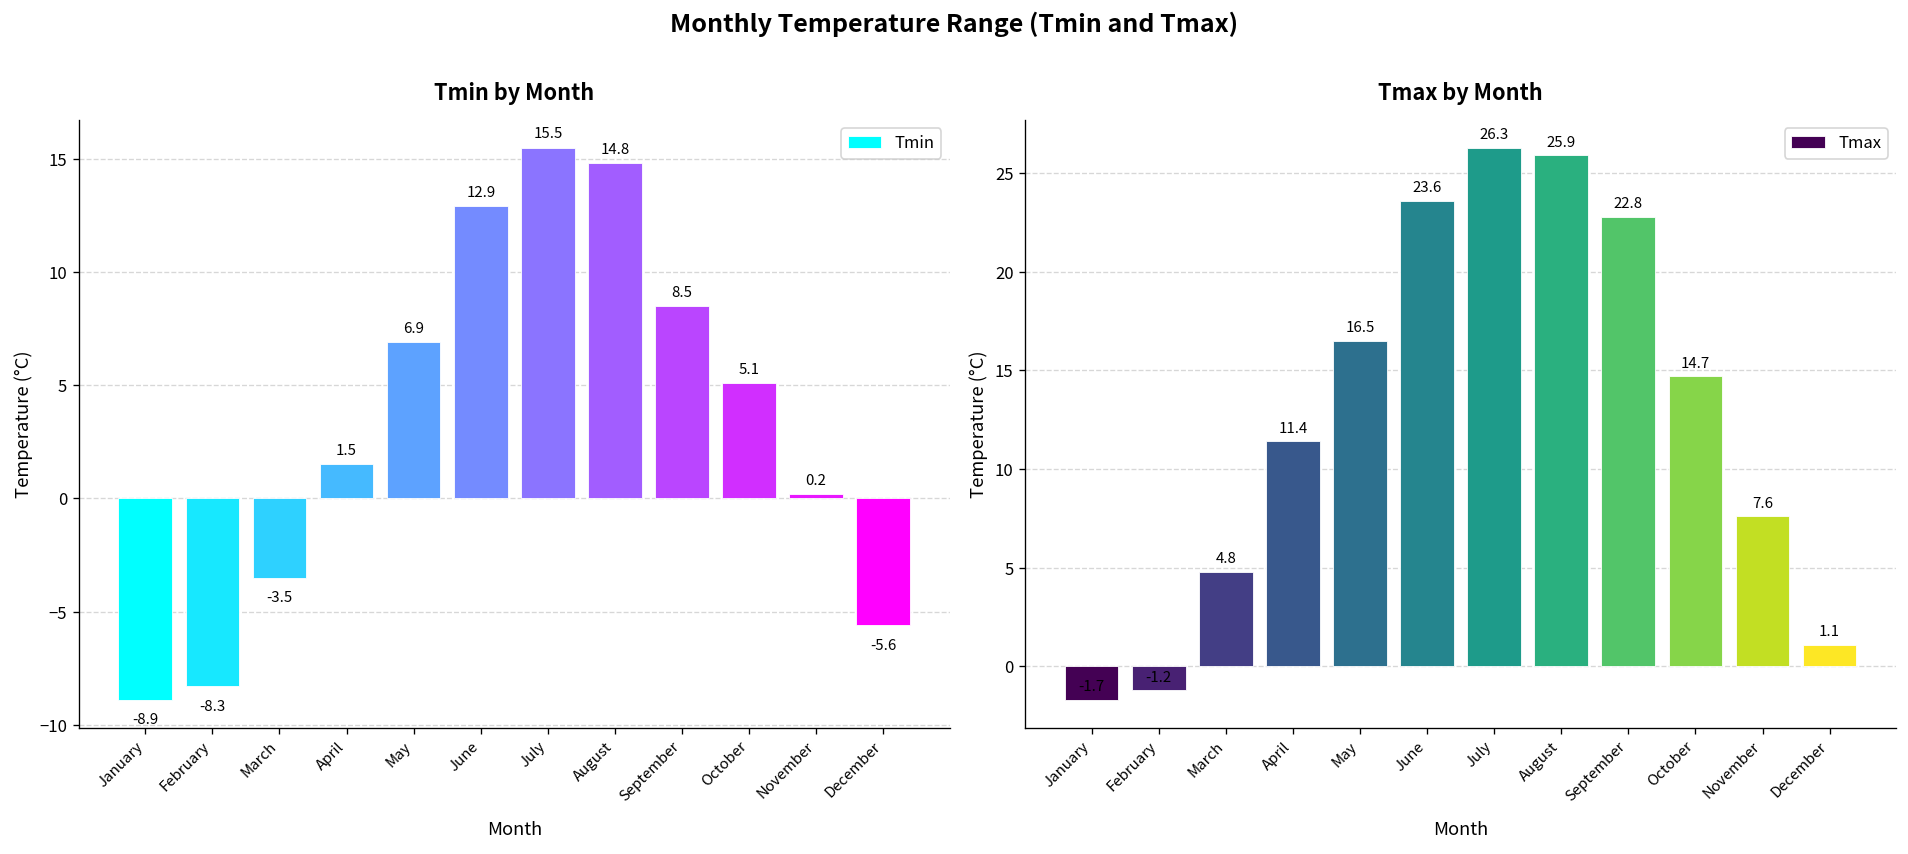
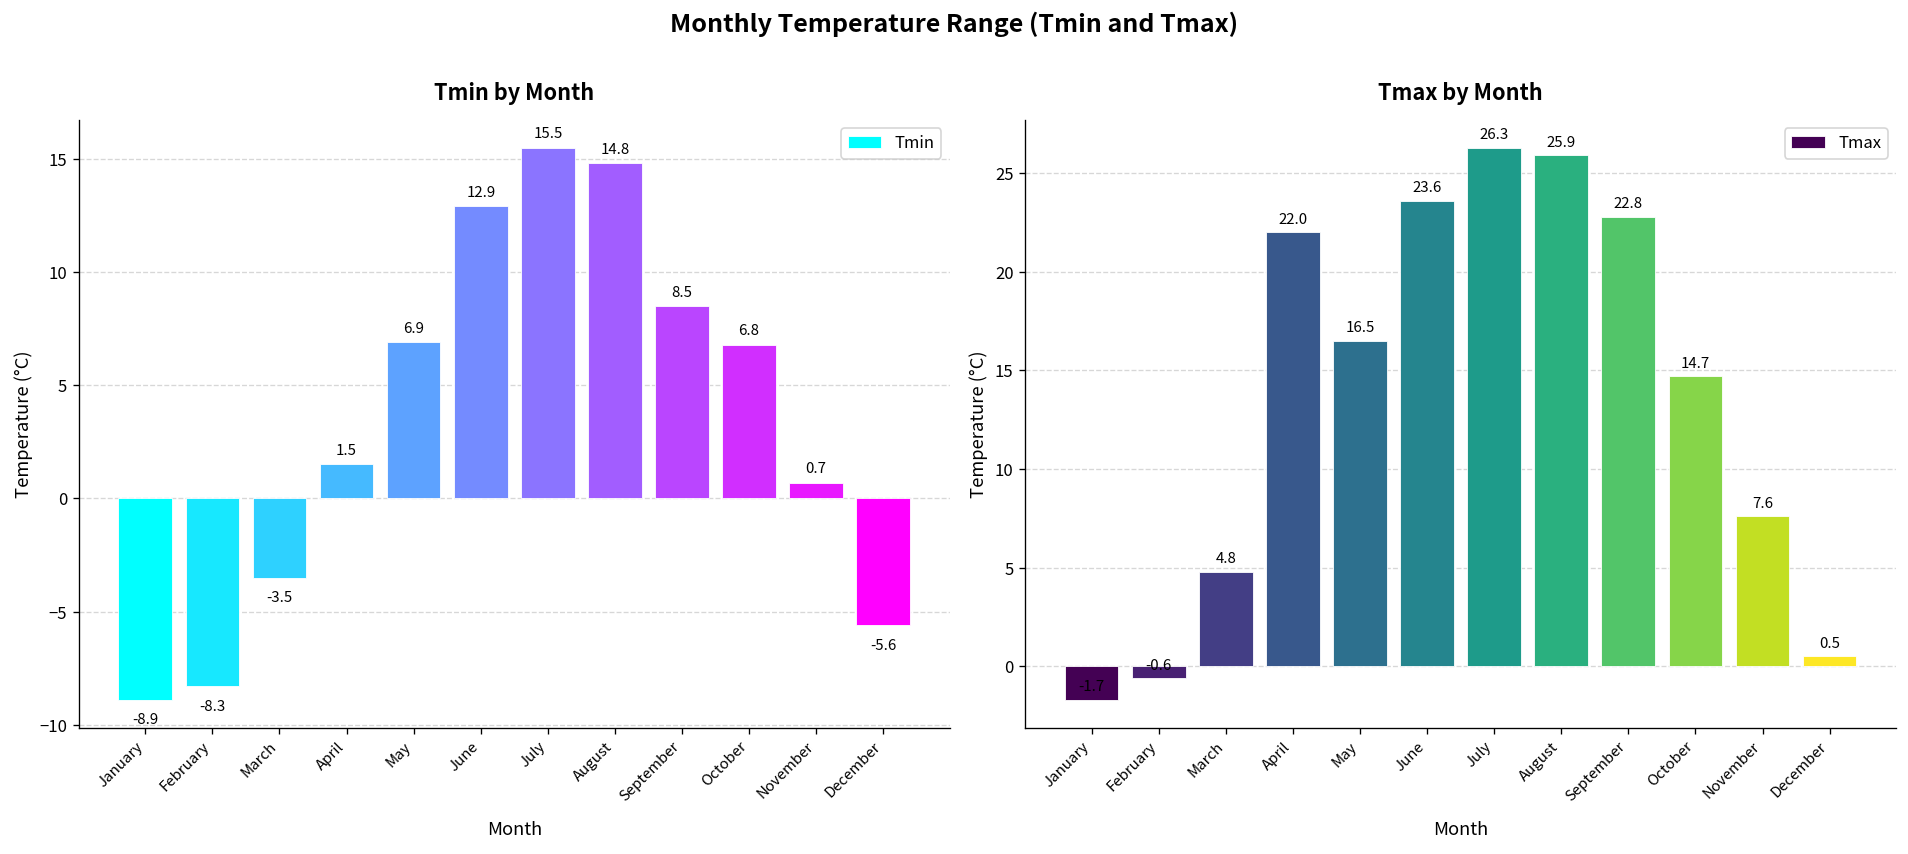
Tmin by Month, October: 5.1 -> 6.8
Tmin by Month, November: 0.2 -> 0.7
Tmax by Month, February: -1.2 -> -0.6
Tmax by Month, April: 11.4 -> 22.0
Tmax by Month, December: 1.1 -> 0.5
